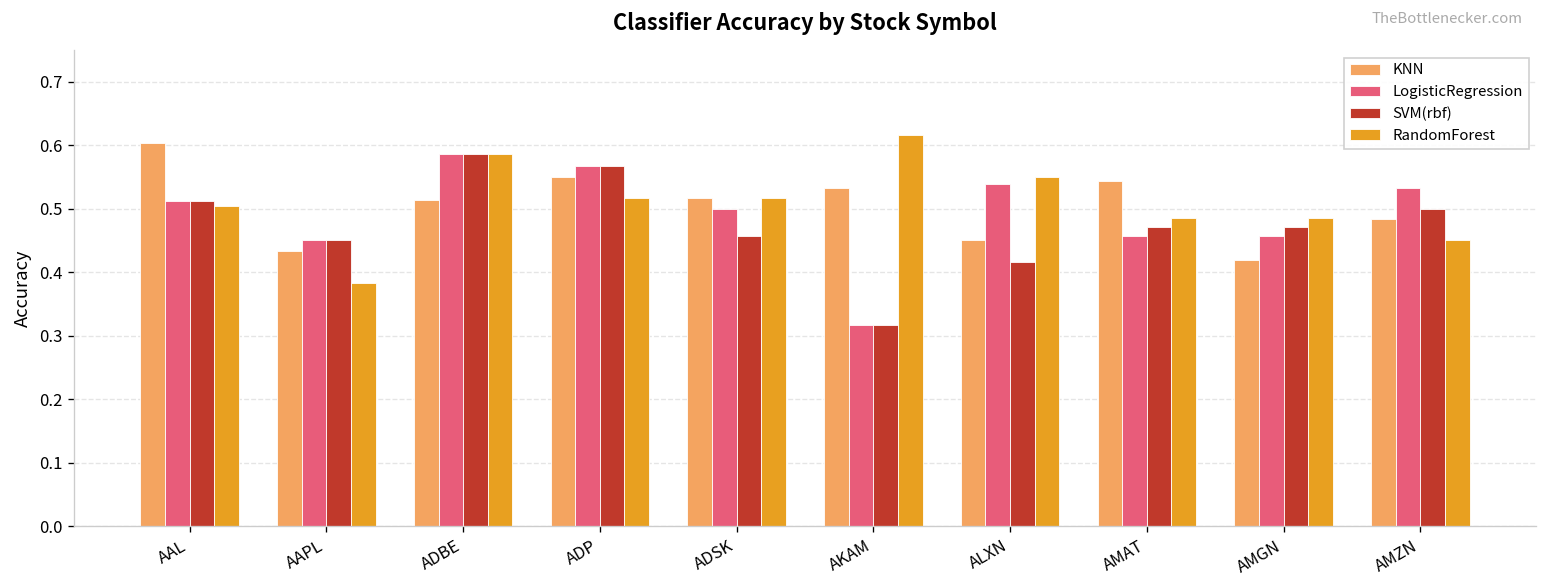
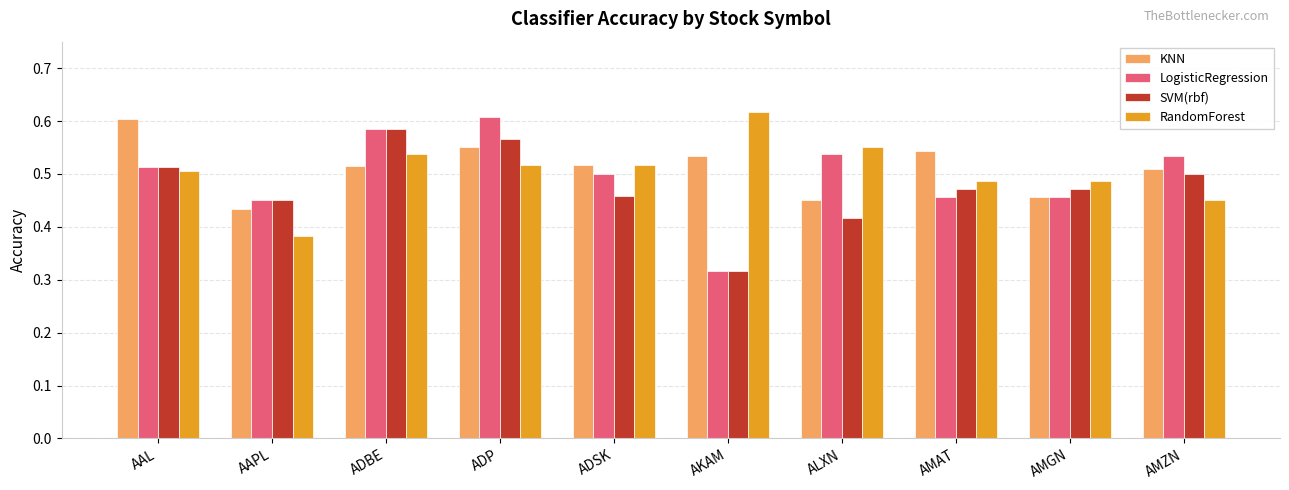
RandomForest, ADBE: 0.59 -> 0.54
LogisticRegression, ADP: 0.57 -> 0.61
KNN, AMGN: 0.42 -> 0.46
KNN, AMZN: 0.48 -> 0.51
